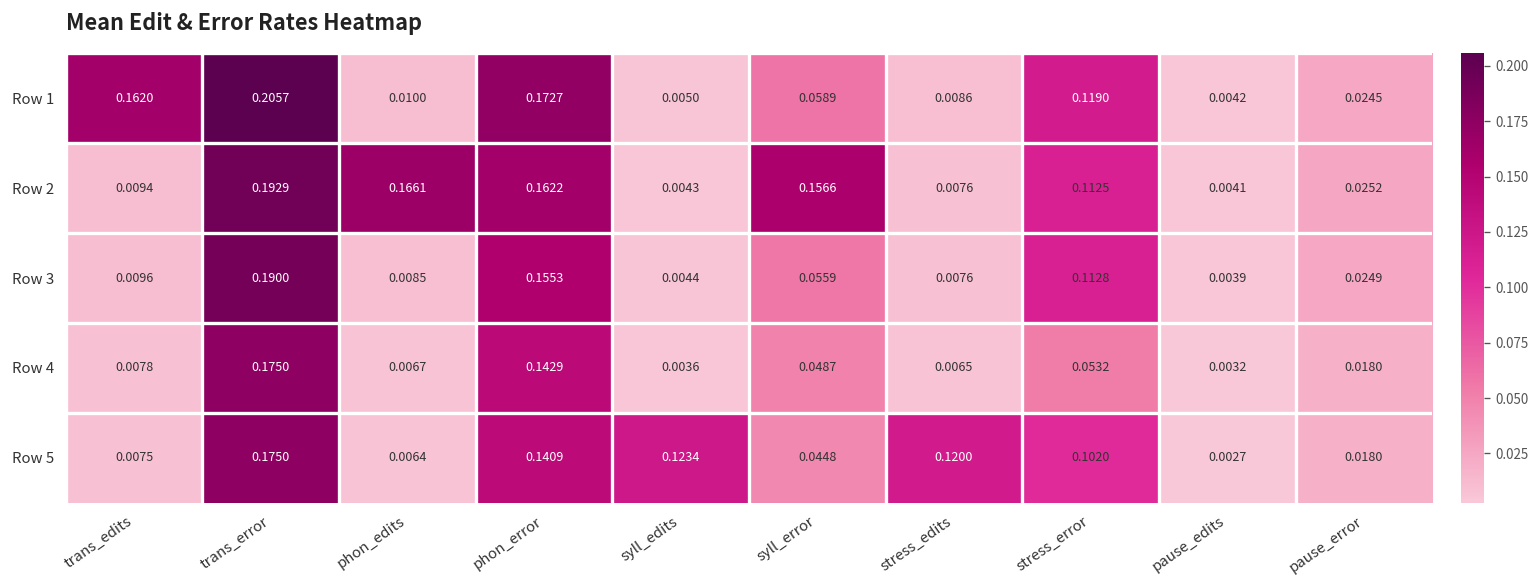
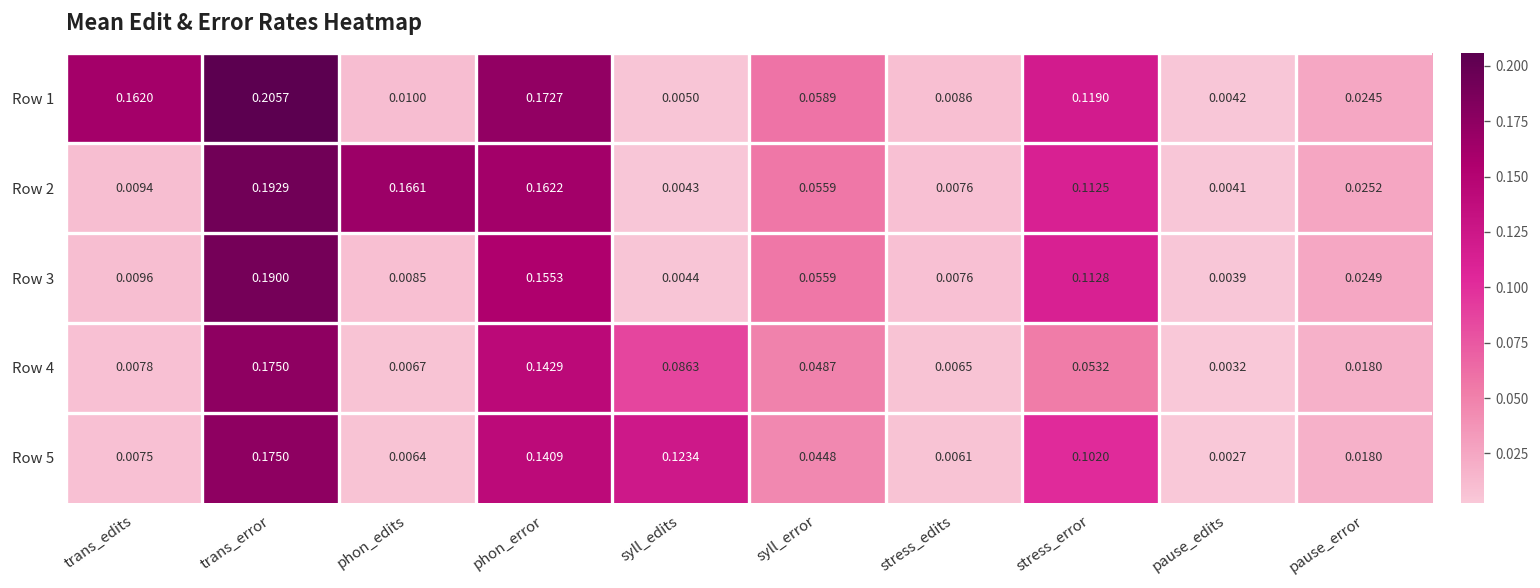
Row 2, syll_error: 0.1566 -> 0.0559
Row 4, syll_edits: 0.0036 -> 0.0863
Row 5, stress_edits: 0.1200 -> 0.0061
